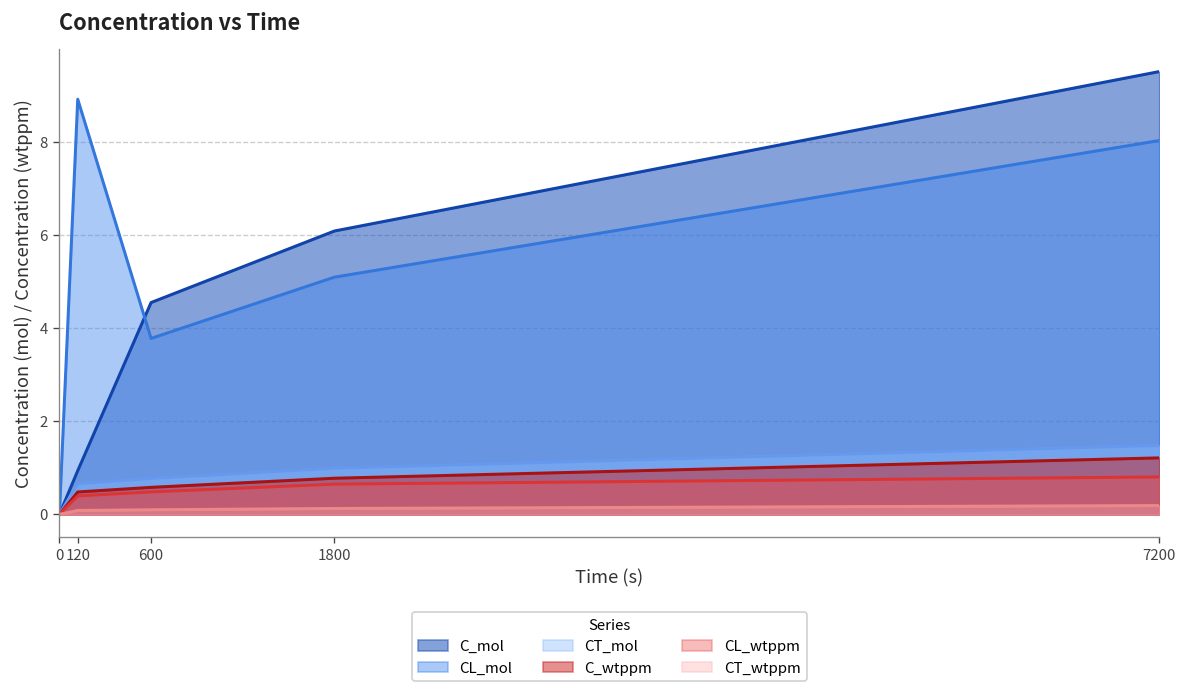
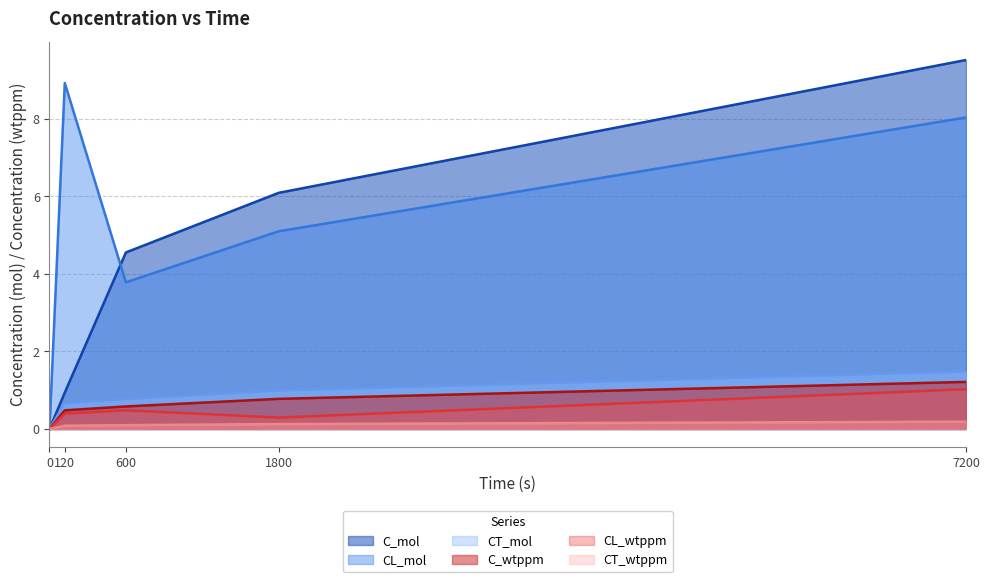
CL_wtppm, 1800: 0.7 -> 0.3
CL_wtppm, 7200: 0.8 -> 1.0
